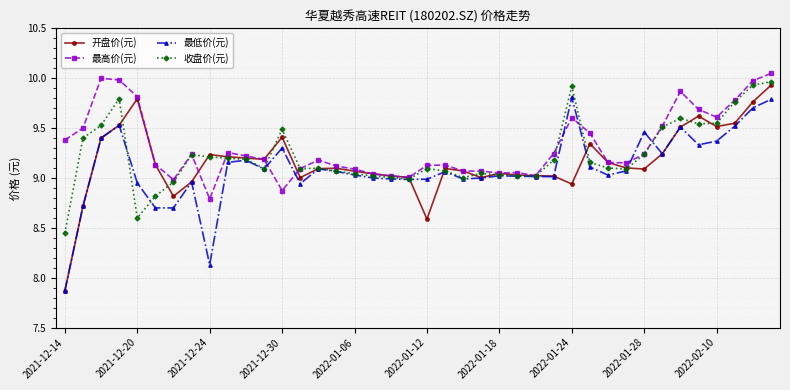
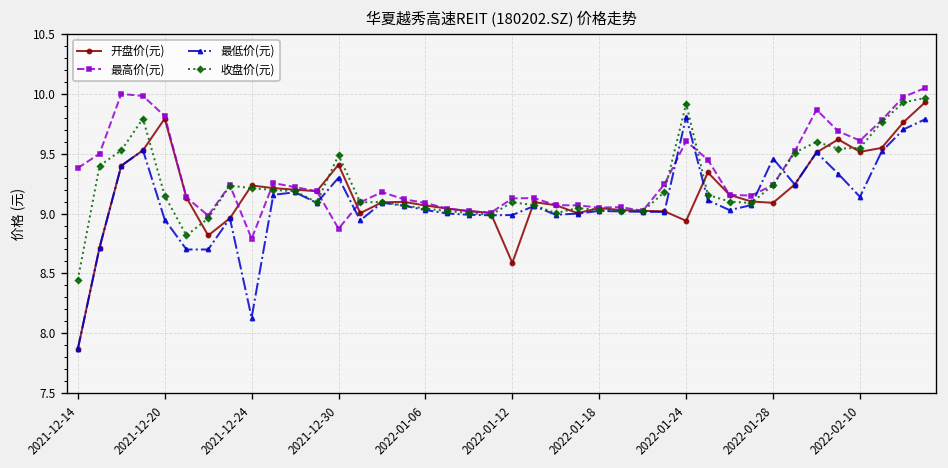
收盘价(元), 2021-12-20: 8.6 -> 9.2
最低价(元), 2022-02-10: 9.4 -> 9.1
